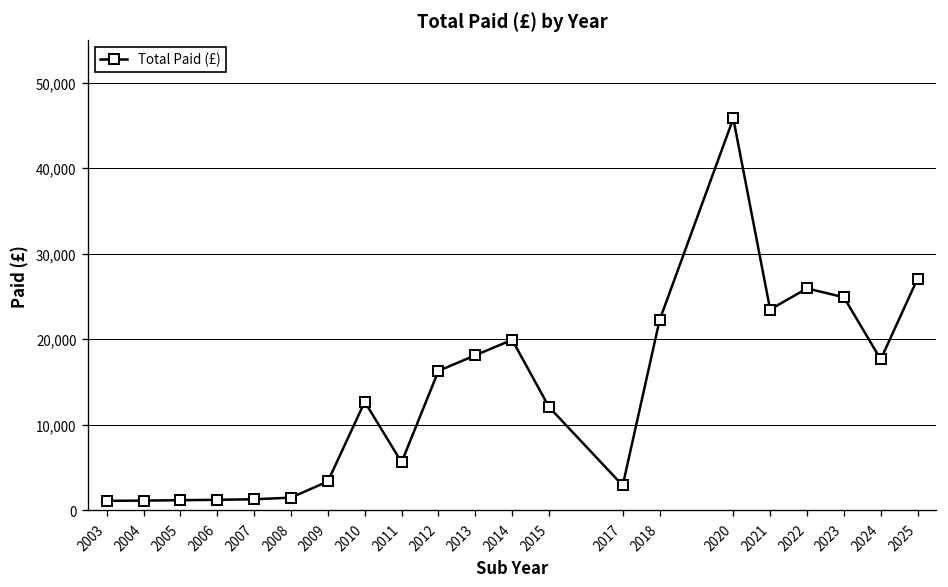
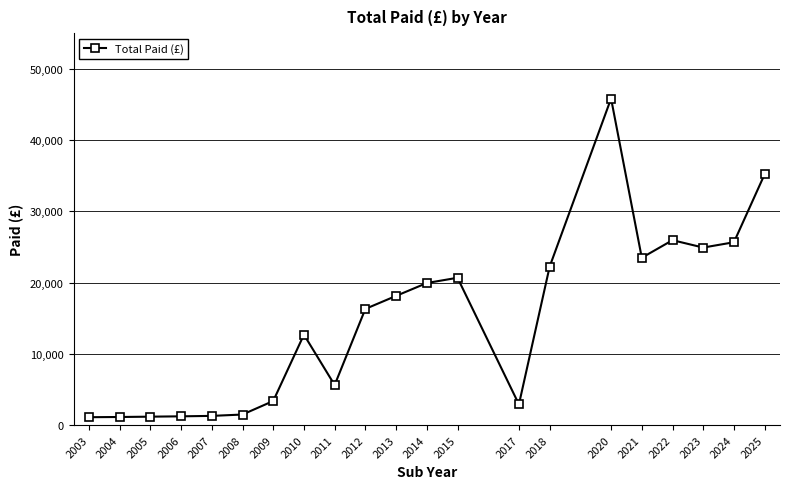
2015: 12,000 -> 21,000
2024: 18,000 -> 26,000
2025: 27,000 -> 35,000
